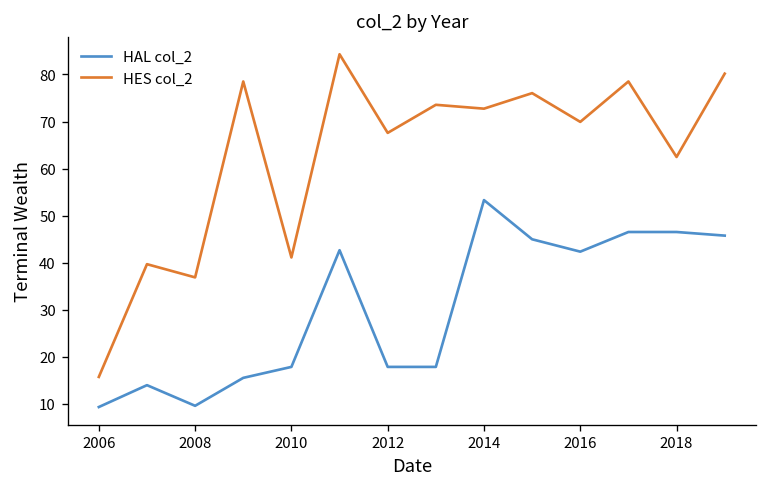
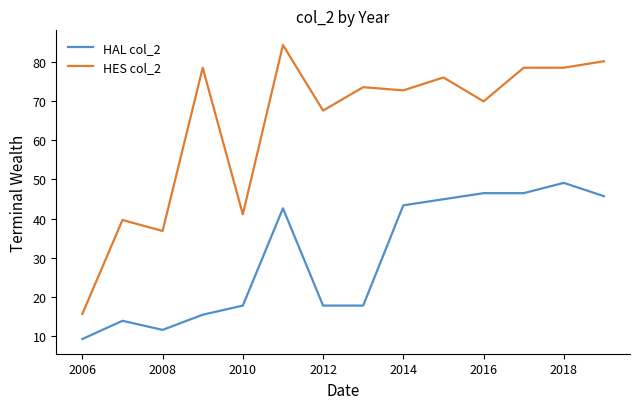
HAL col_2, 2008: 10 -> 12
HAL col_2, 2014: 53 -> 43
HAL col_2, 2016: 42 -> 47
HAL col_2, 2018: 47 -> 49
HES col_2, 2018: 62 -> 79
